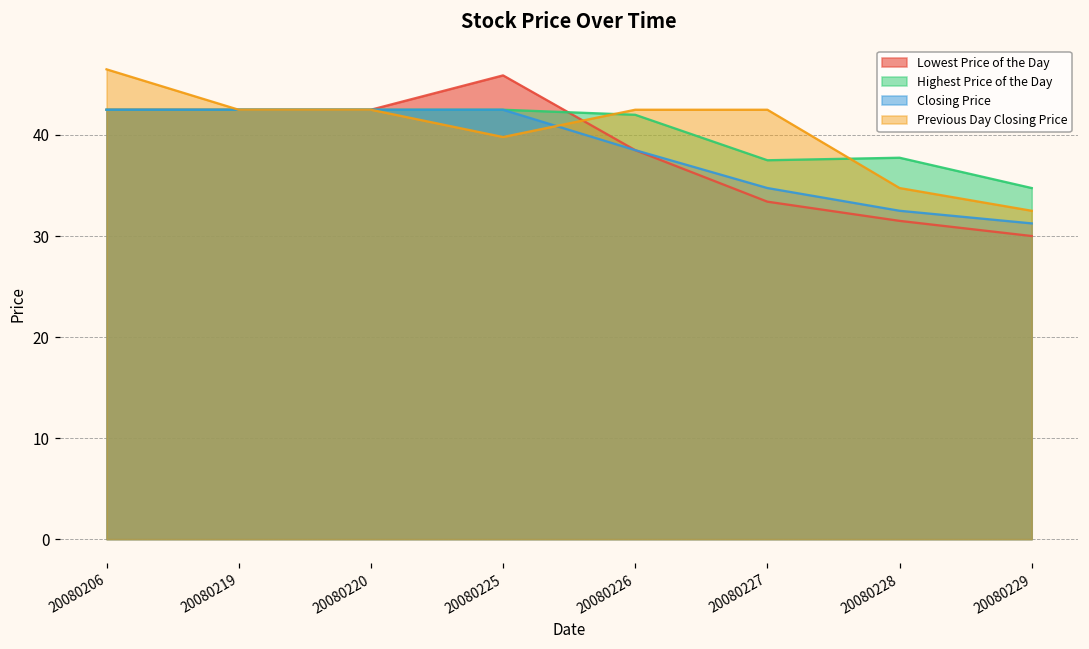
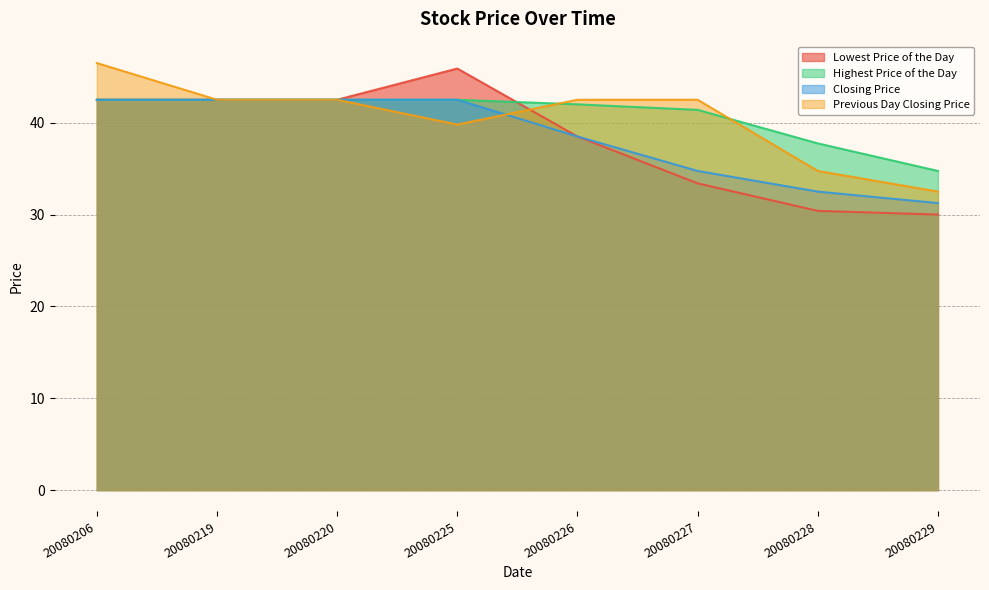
Highest Price of the Day, 20080227: 38 -> 41
Lowest Price of the Day, 20080228: 32 -> 30
